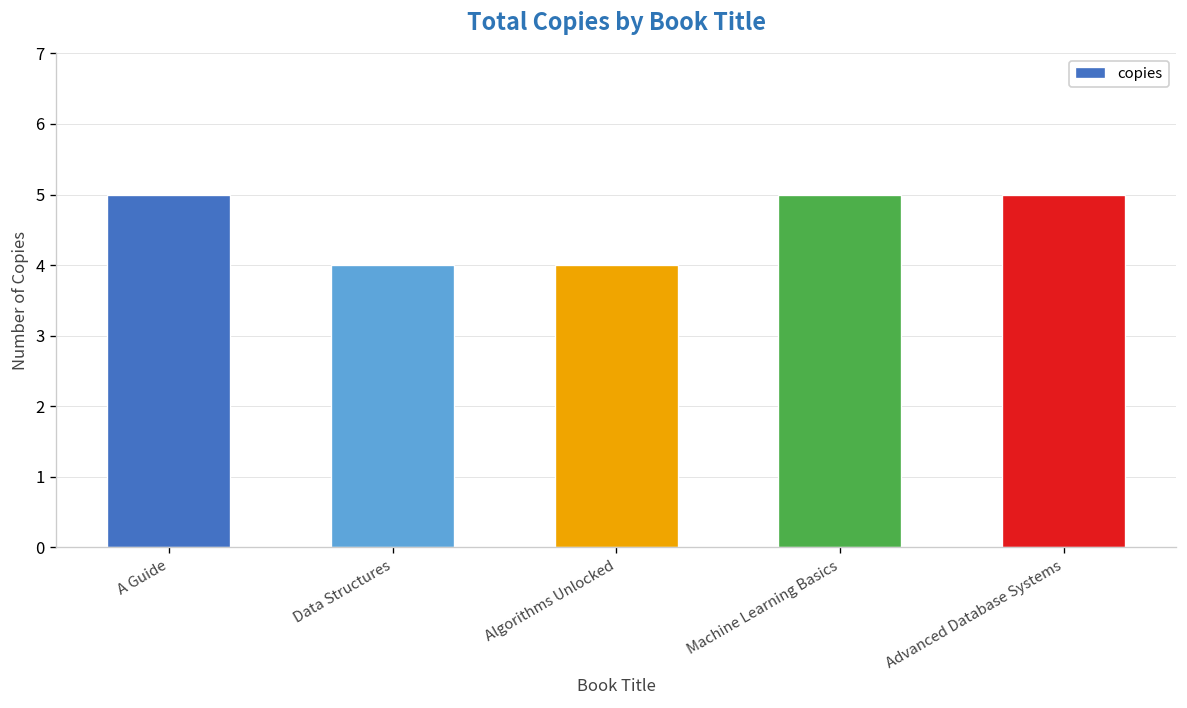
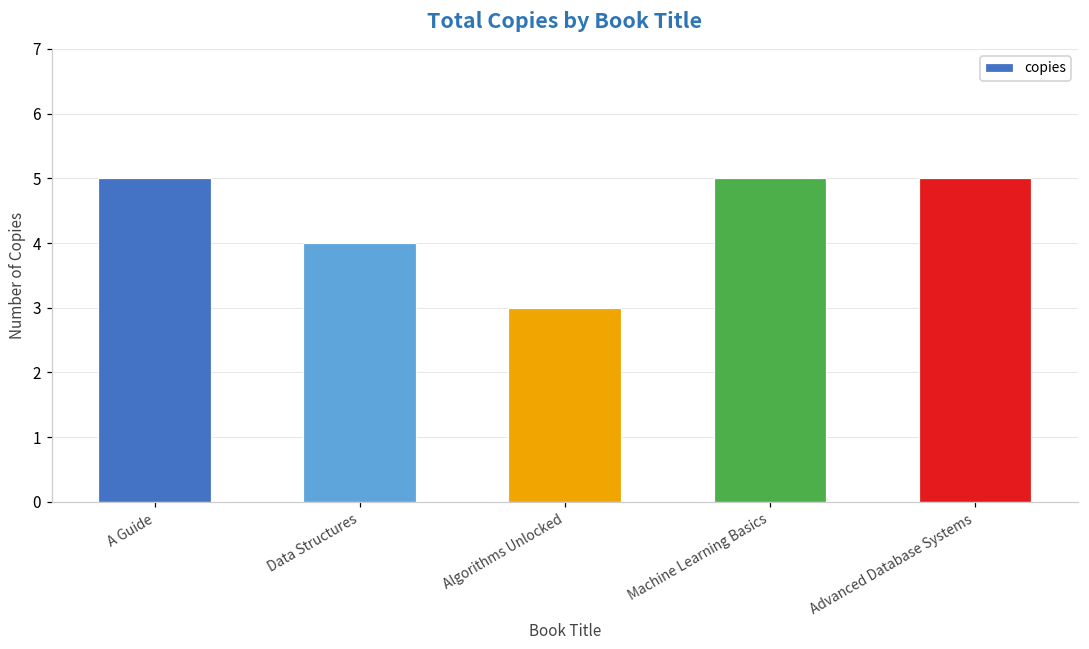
Algorithms Unlocked: 4 -> 3
